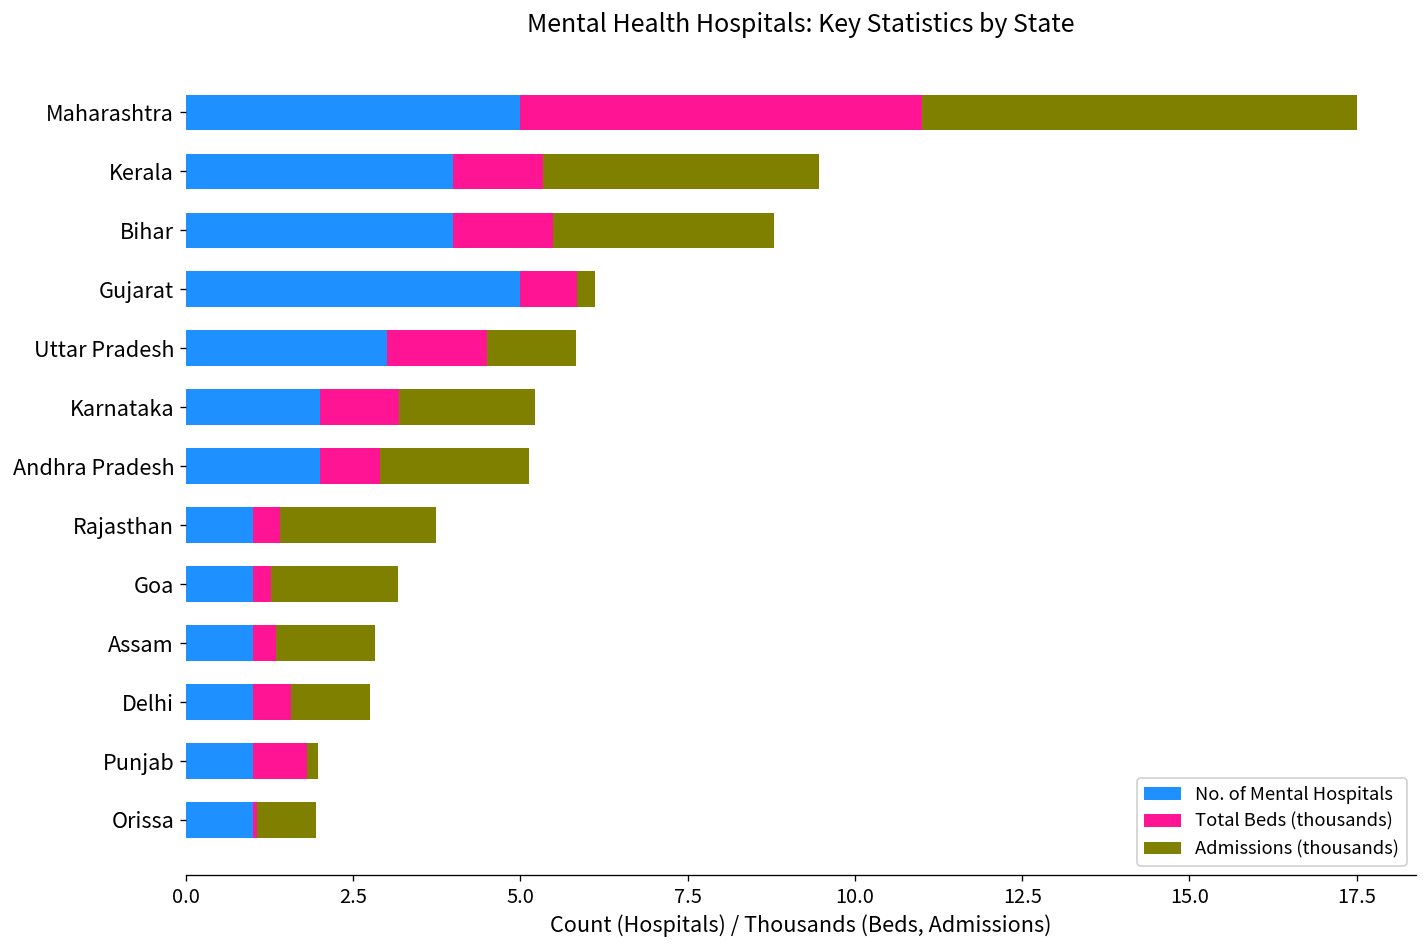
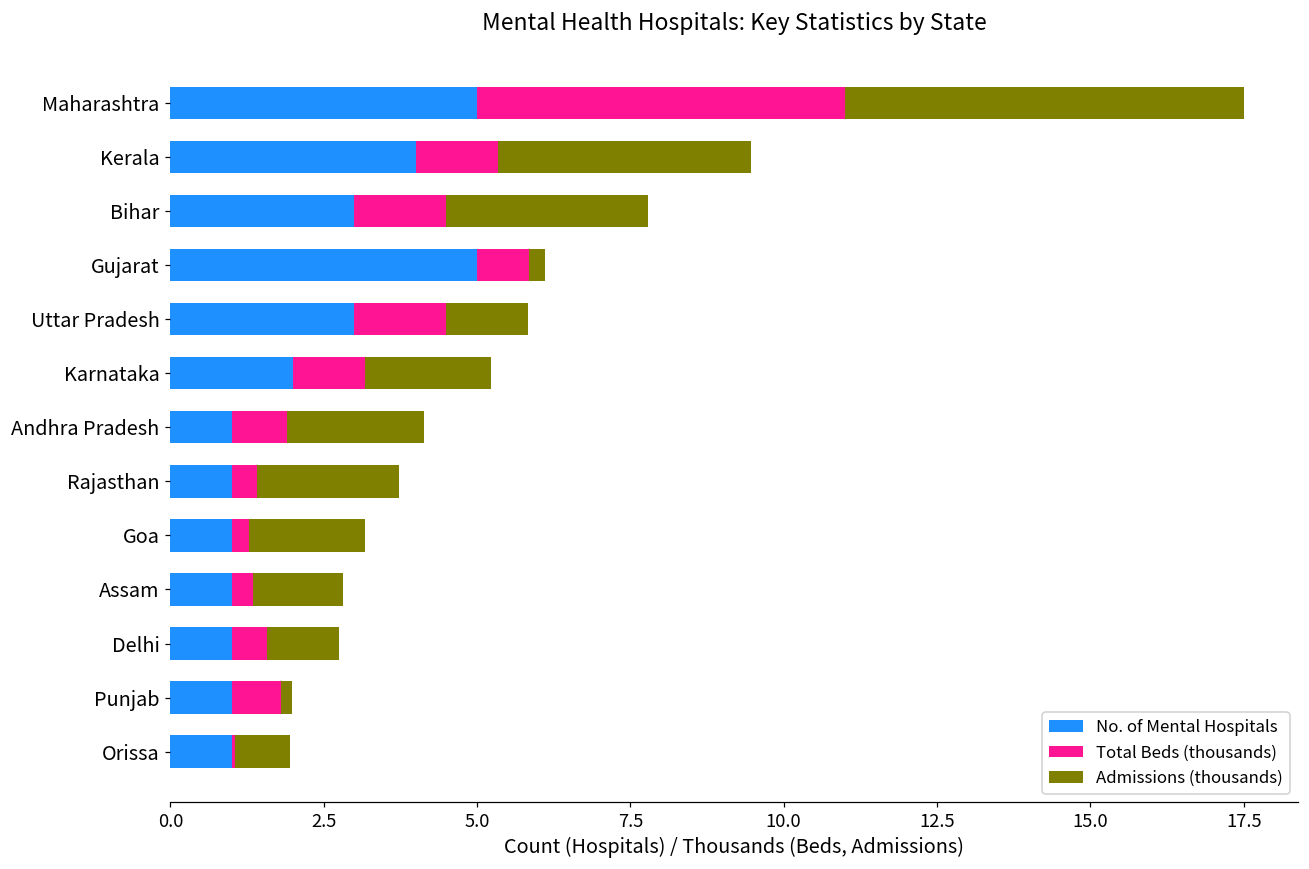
No. of Mental Hospitals, Bihar: 4 -> 3
No. of Mental Hospitals, Andhra Pradesh: 2 -> 1
